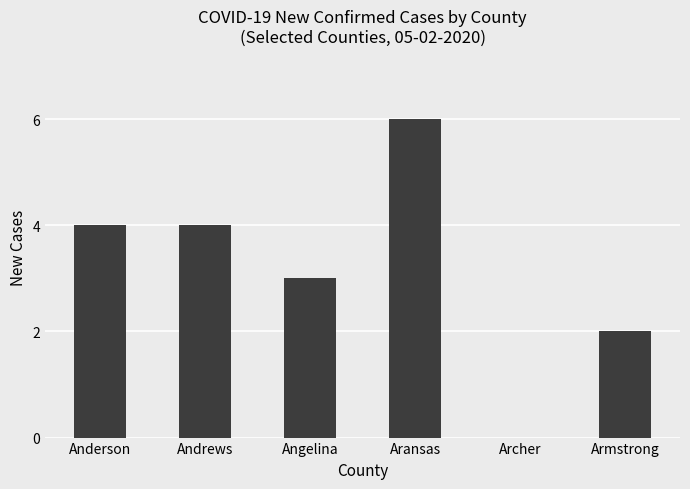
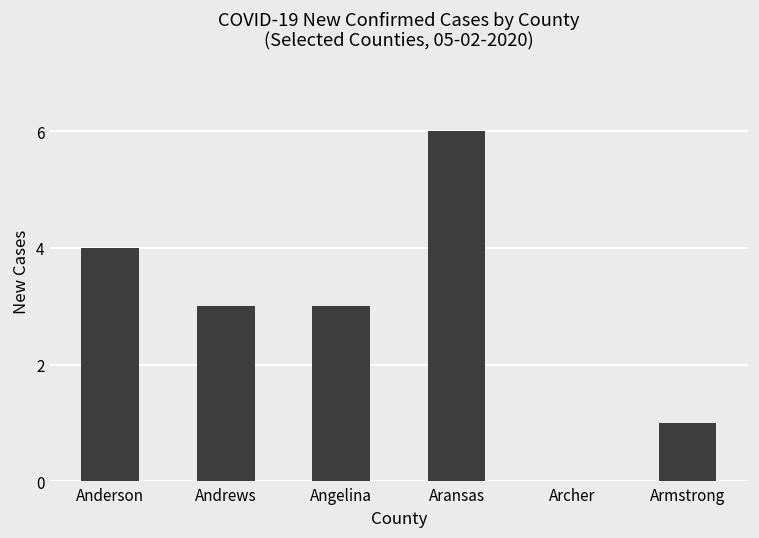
Andrews: 4 -> 3
Armstrong: 2 -> 1
